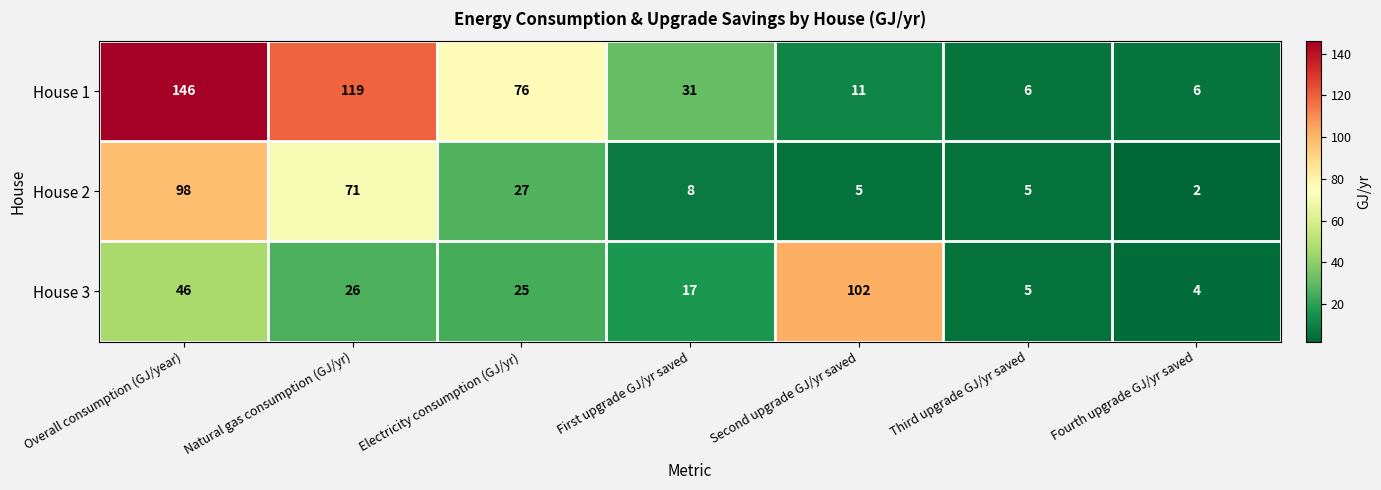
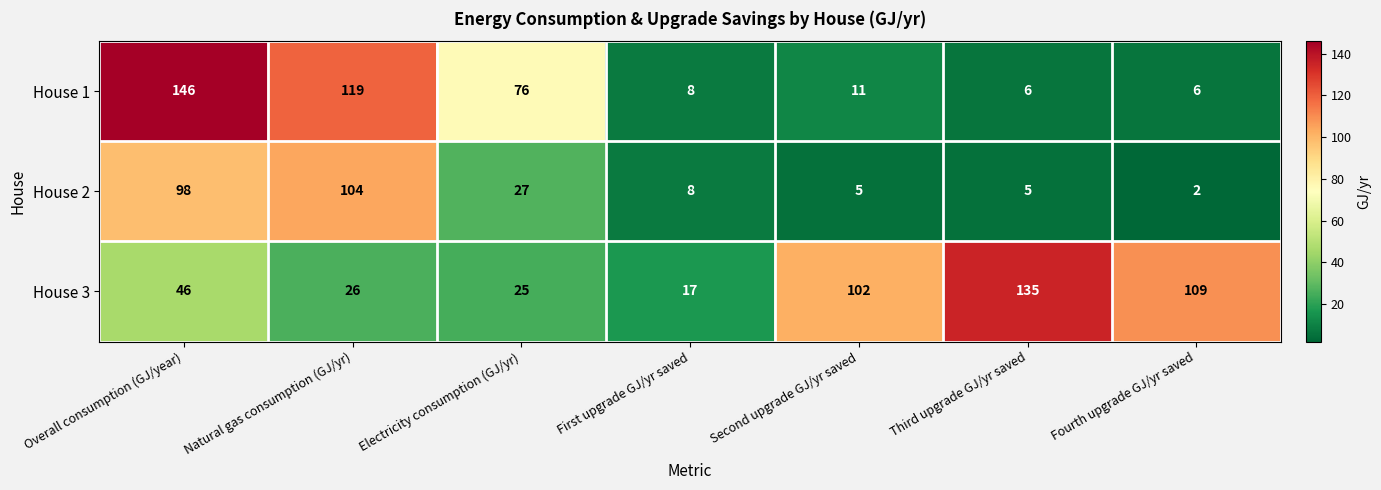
House 1, First upgrade GJ/yr saved: 31 -> 8
House 2, Natural gas consumption (GJ/yr): 71 -> 104
House 3, Third upgrade GJ/yr saved: 5 -> 135
House 3, Fourth upgrade GJ/yr saved: 4 -> 109
